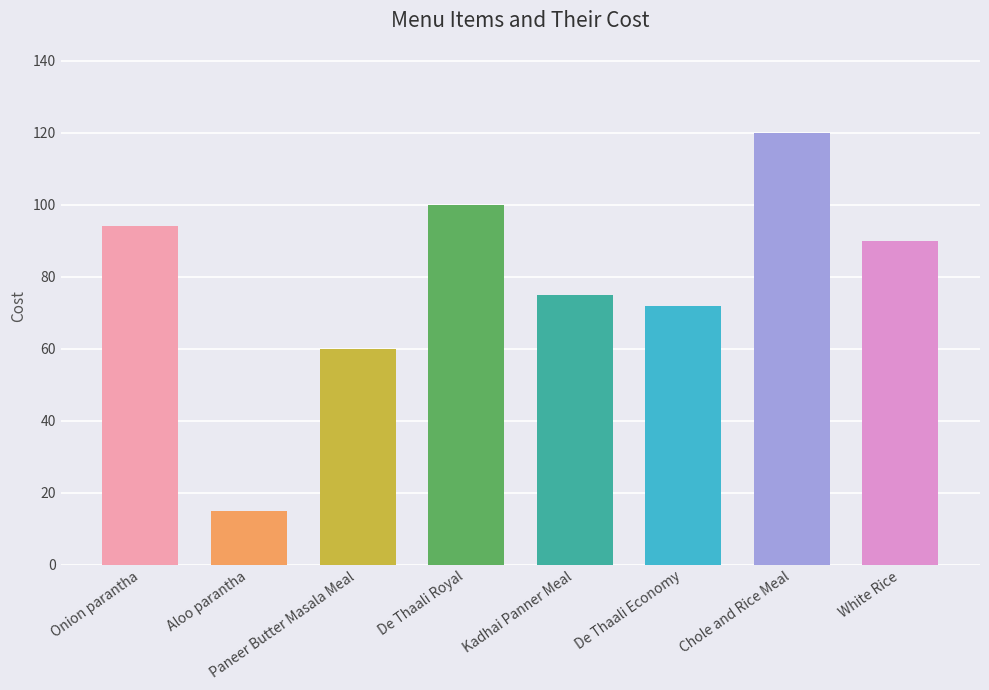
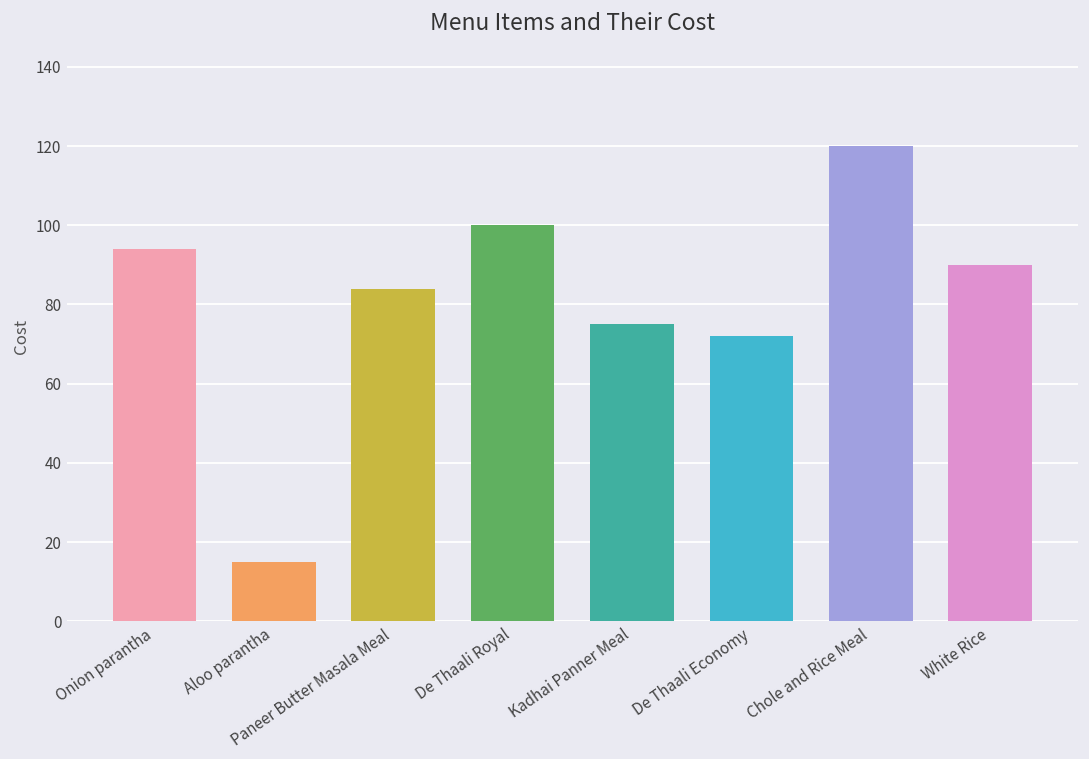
Paneer Butter Masala Meal: 60 -> 84
